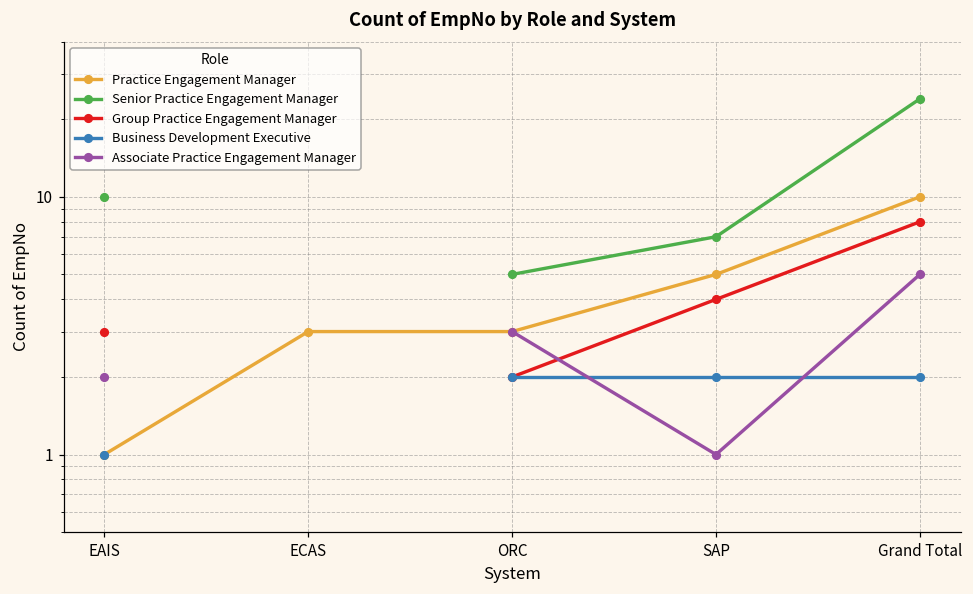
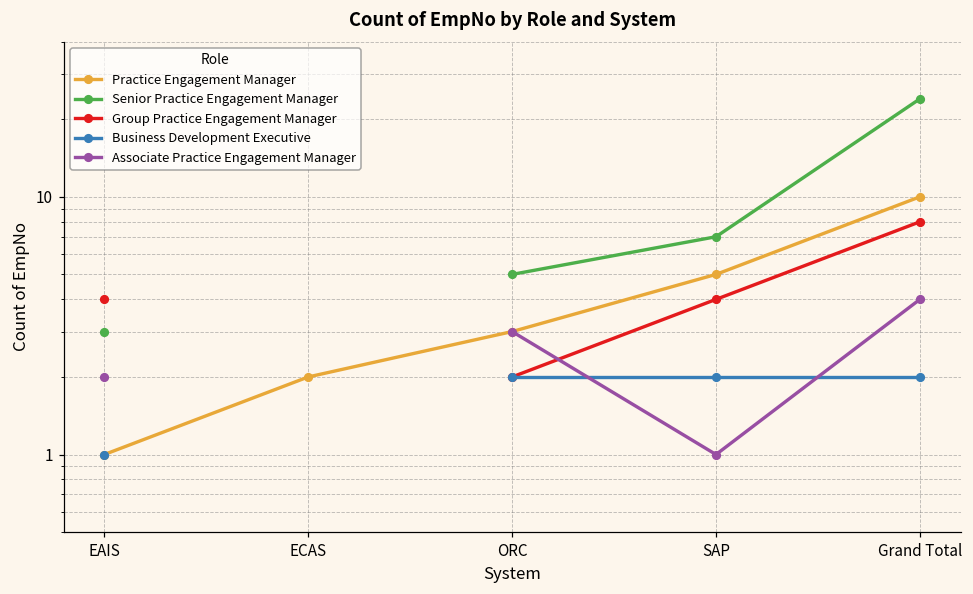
Senior Practice Engagement Manager, EAIS: 10 -> 3
Group Practice Engagement Manager, EAIS: 3 -> 4
Practice Engagement Manager, ECAS: 3 -> 2
Associate Practice Engagement Manager, Grand Total: 5 -> 4
